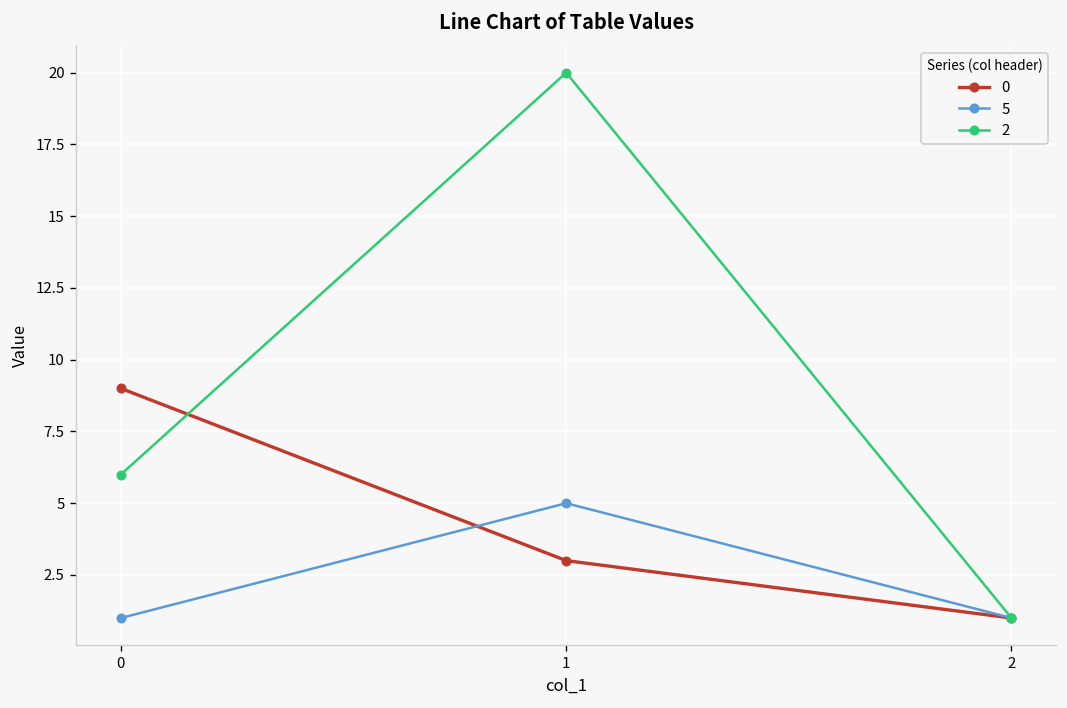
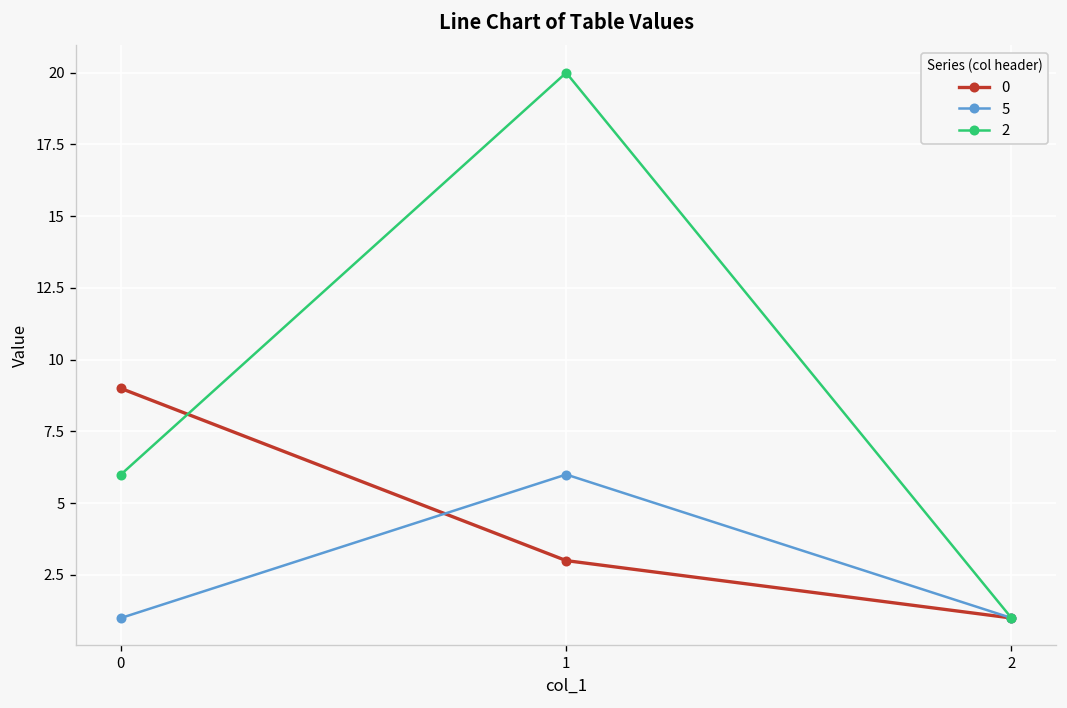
5, 1: 5 -> 6
